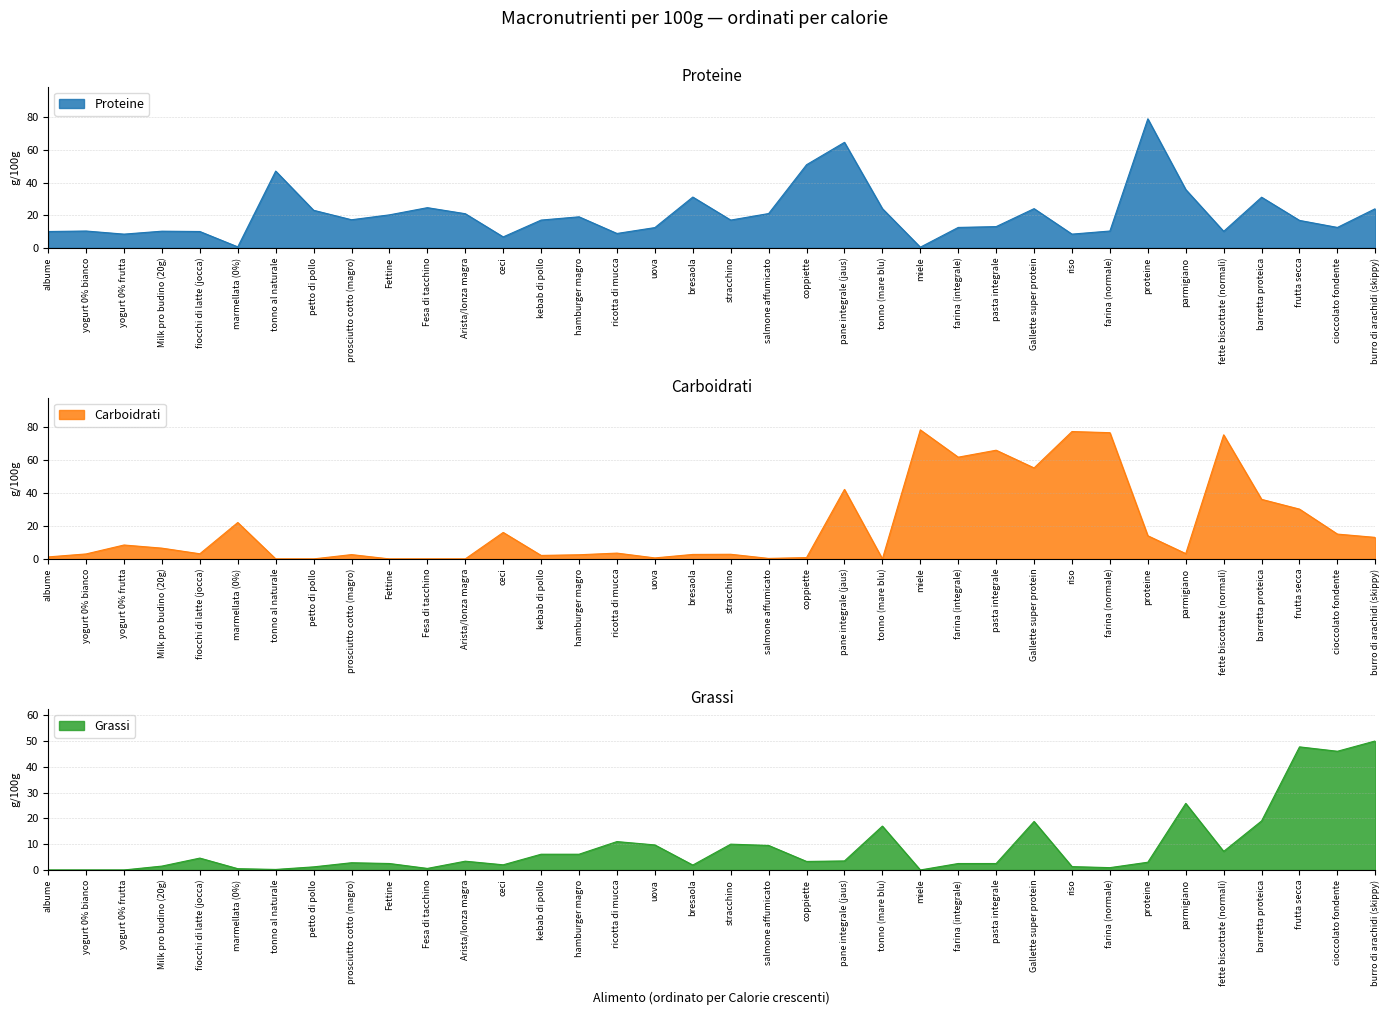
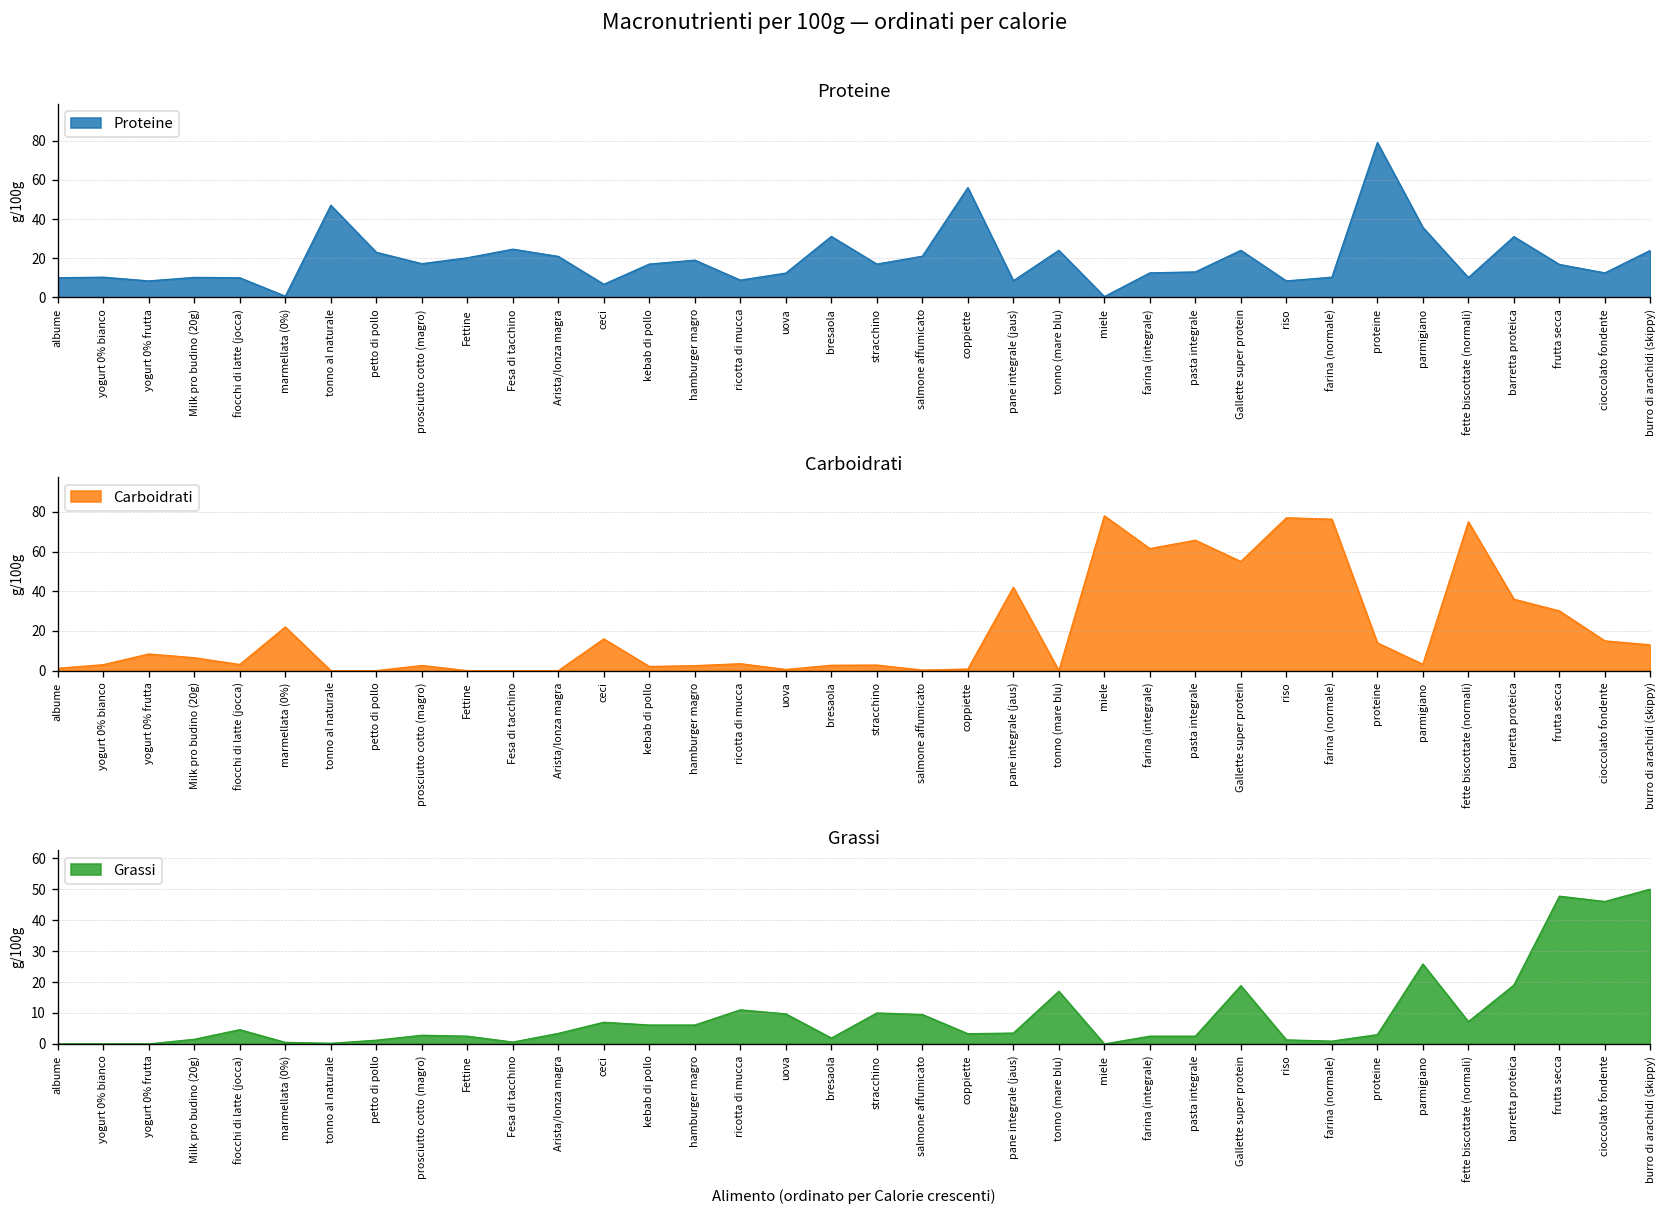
Proteine, coppiette: 51 -> 56
Proteine, pane integrale (jaus): 65 -> 9
Grassi, ceci: 2 -> 7
